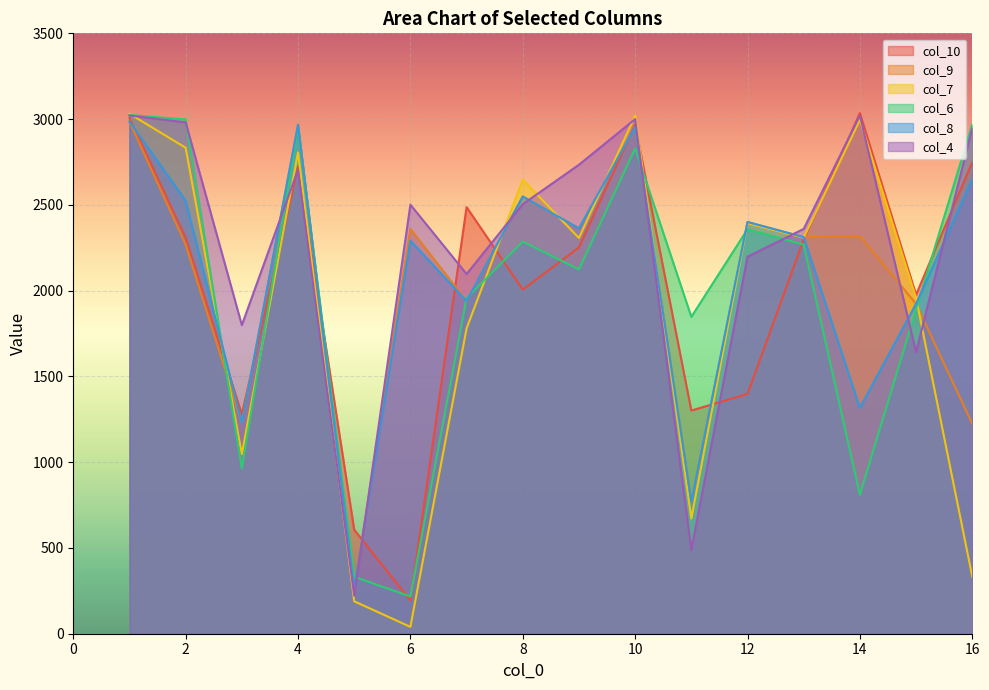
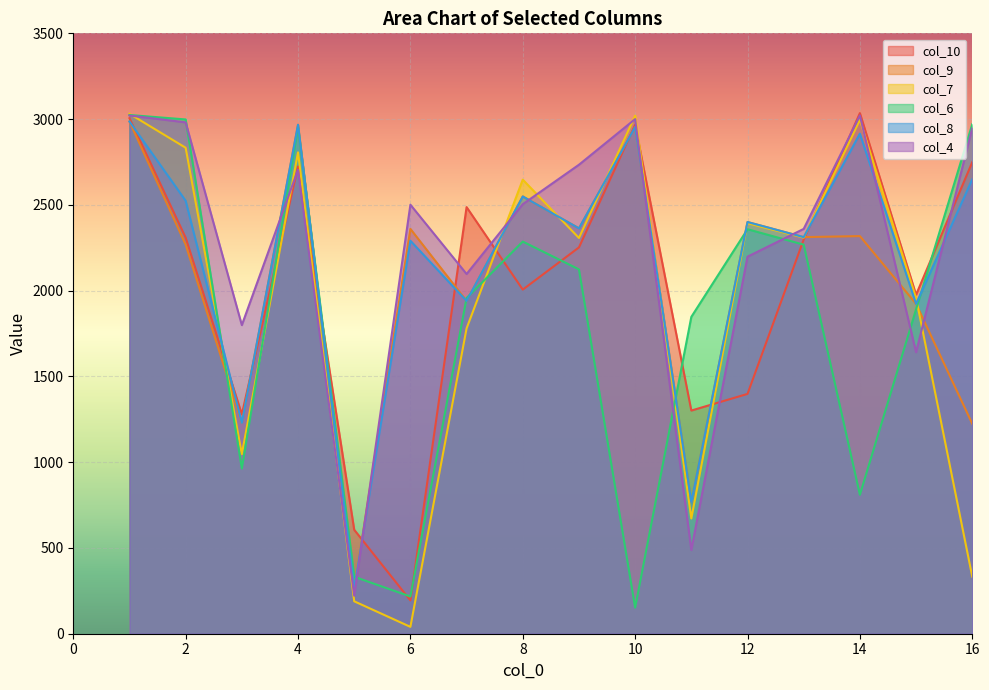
col_6, 10: 2830 -> 150
col_8, 14: 1320 -> 2920
